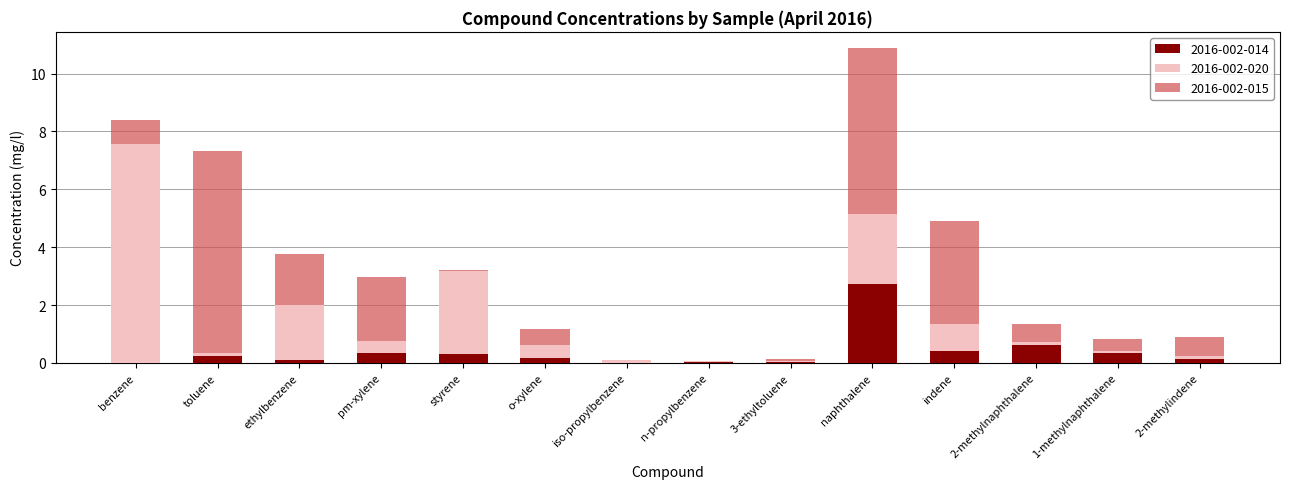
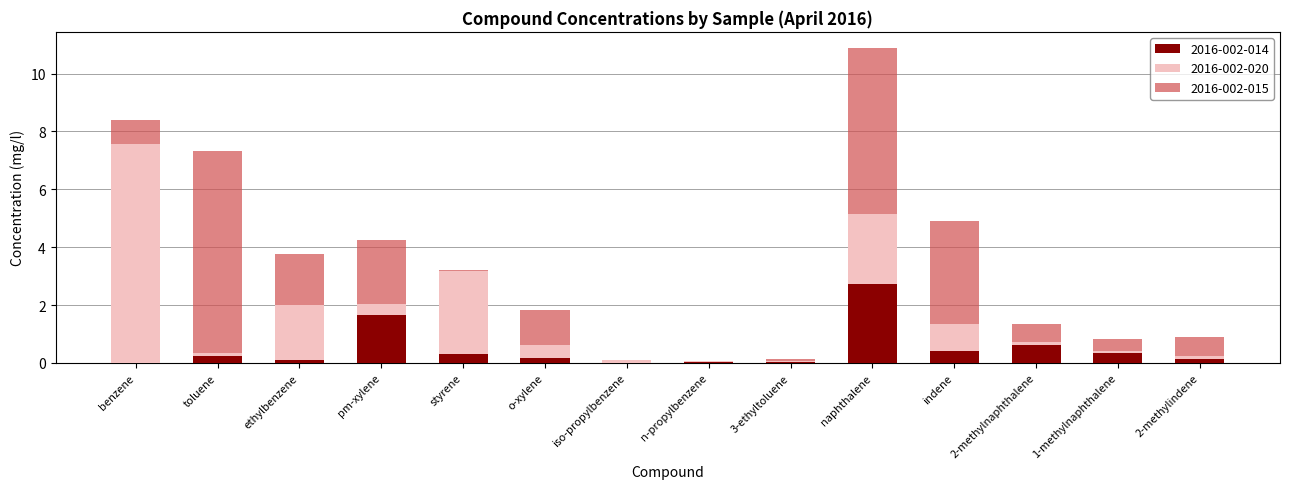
2016-002-014, pm-xylene: 0.4 -> 1.7
2016-002-015, o-xylene: 0.6 -> 1.2
